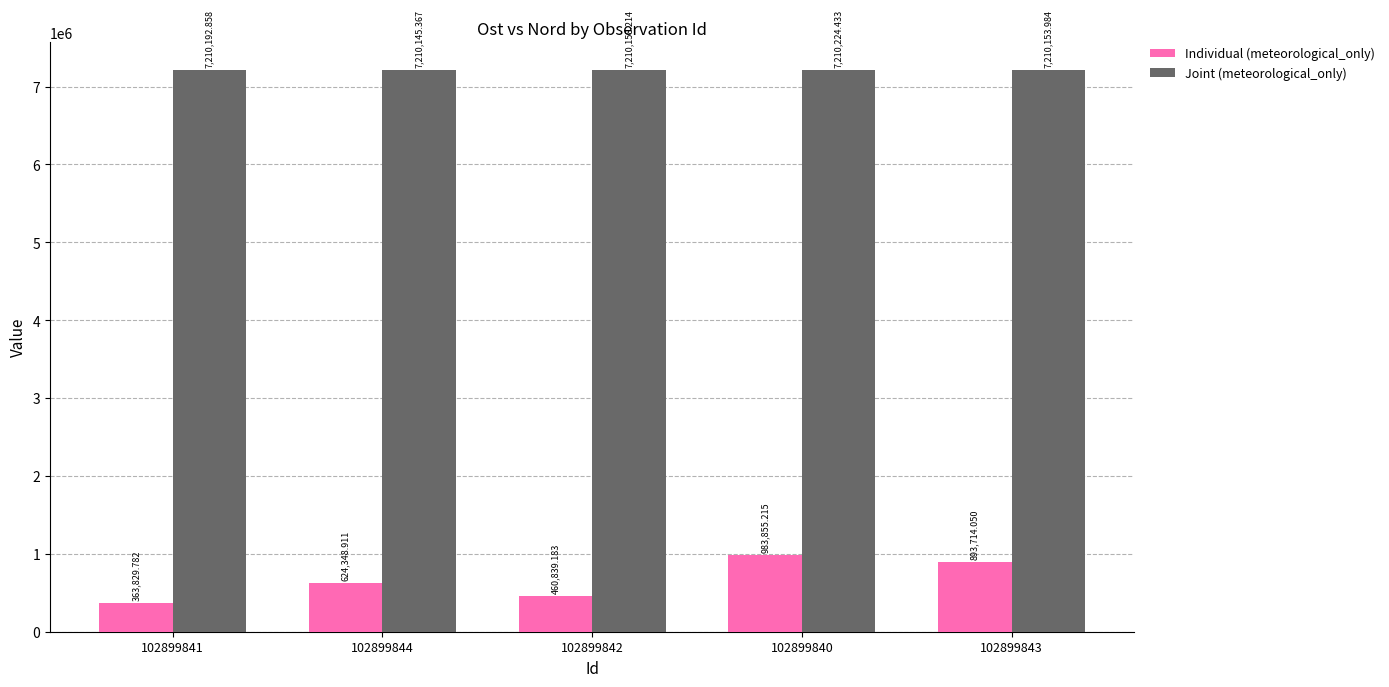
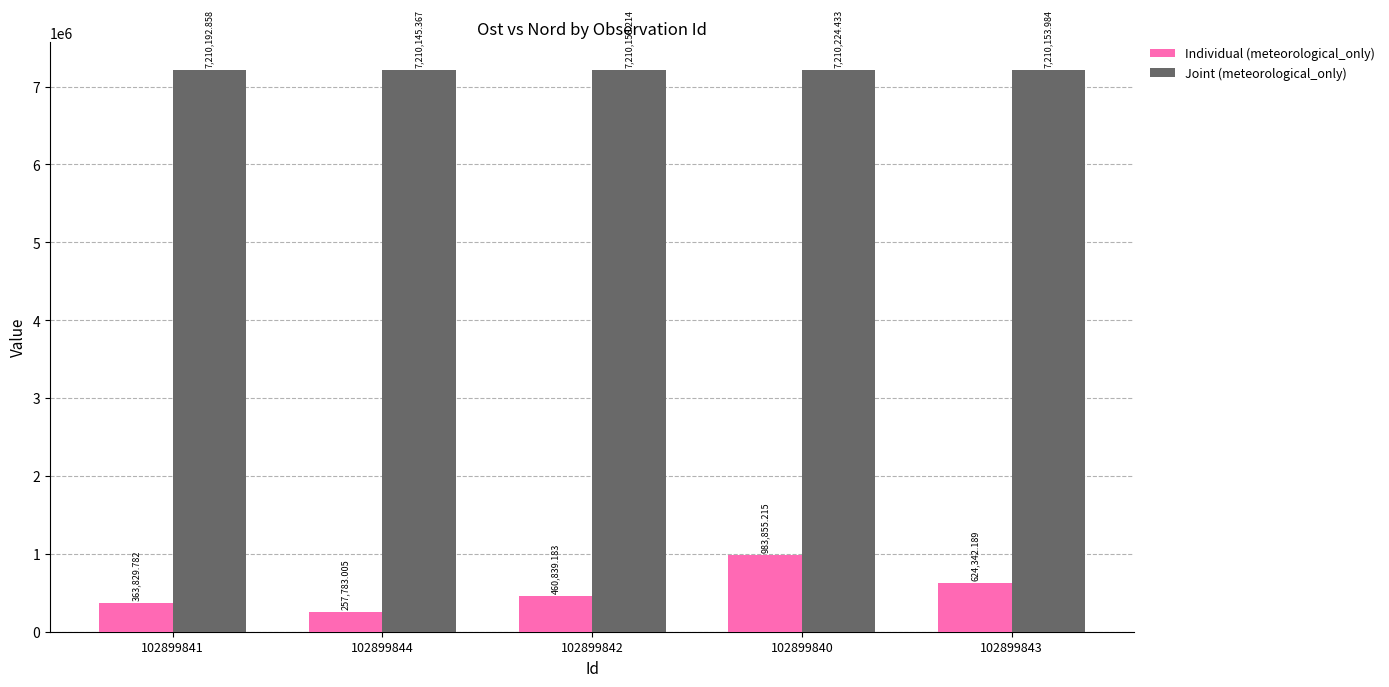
Individual (meteorological_only), 102899844: 624,348.911 -> 257,783.005
Individual (meteorological_only), 102899843: 893,714.050 -> 624,342.189
